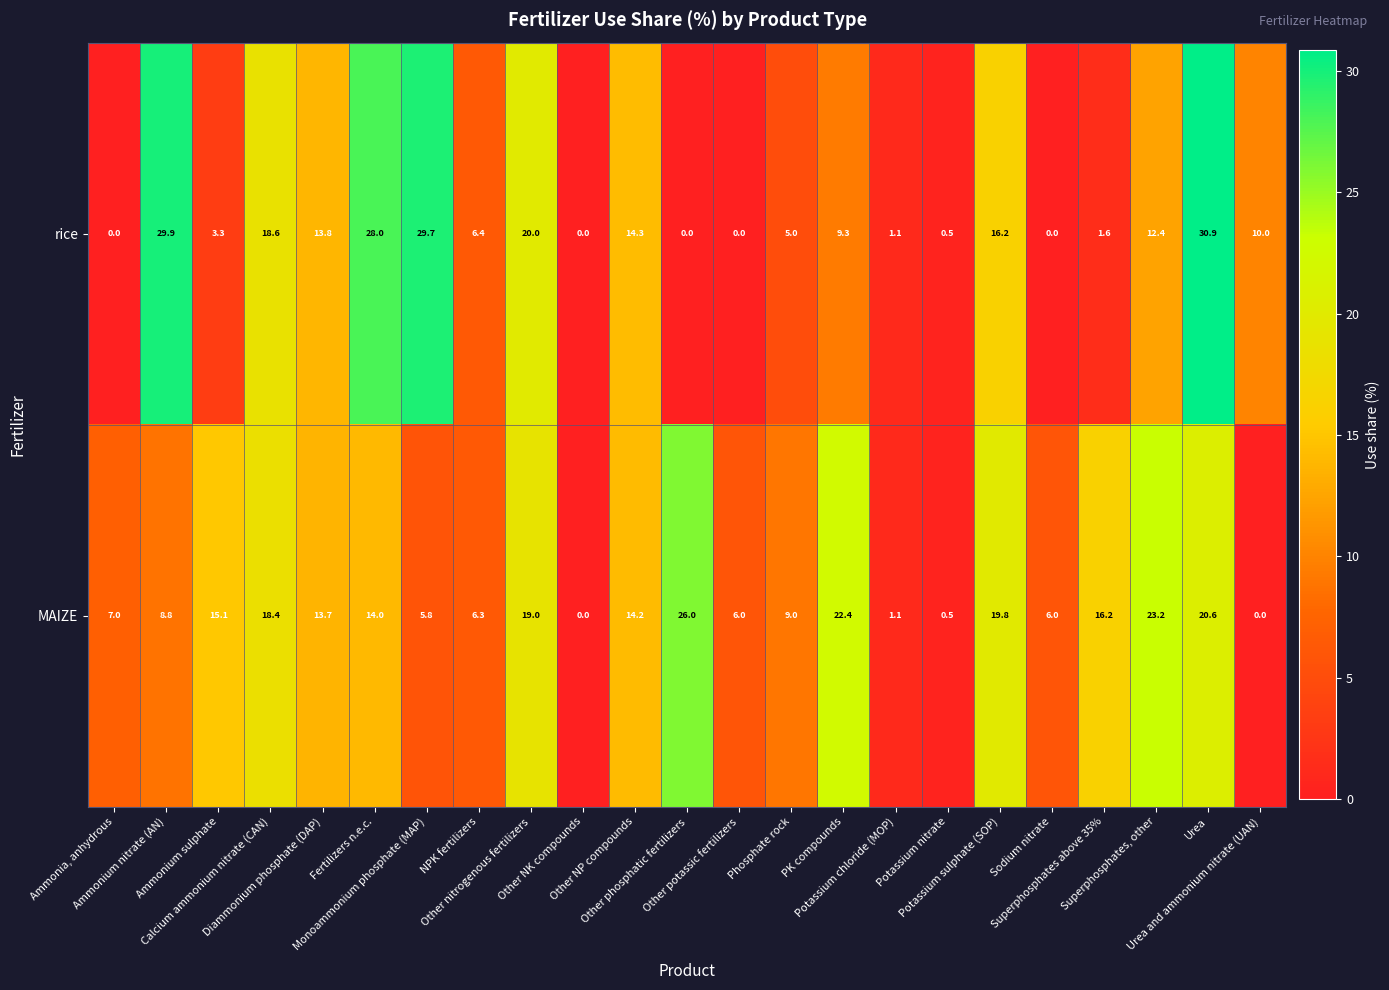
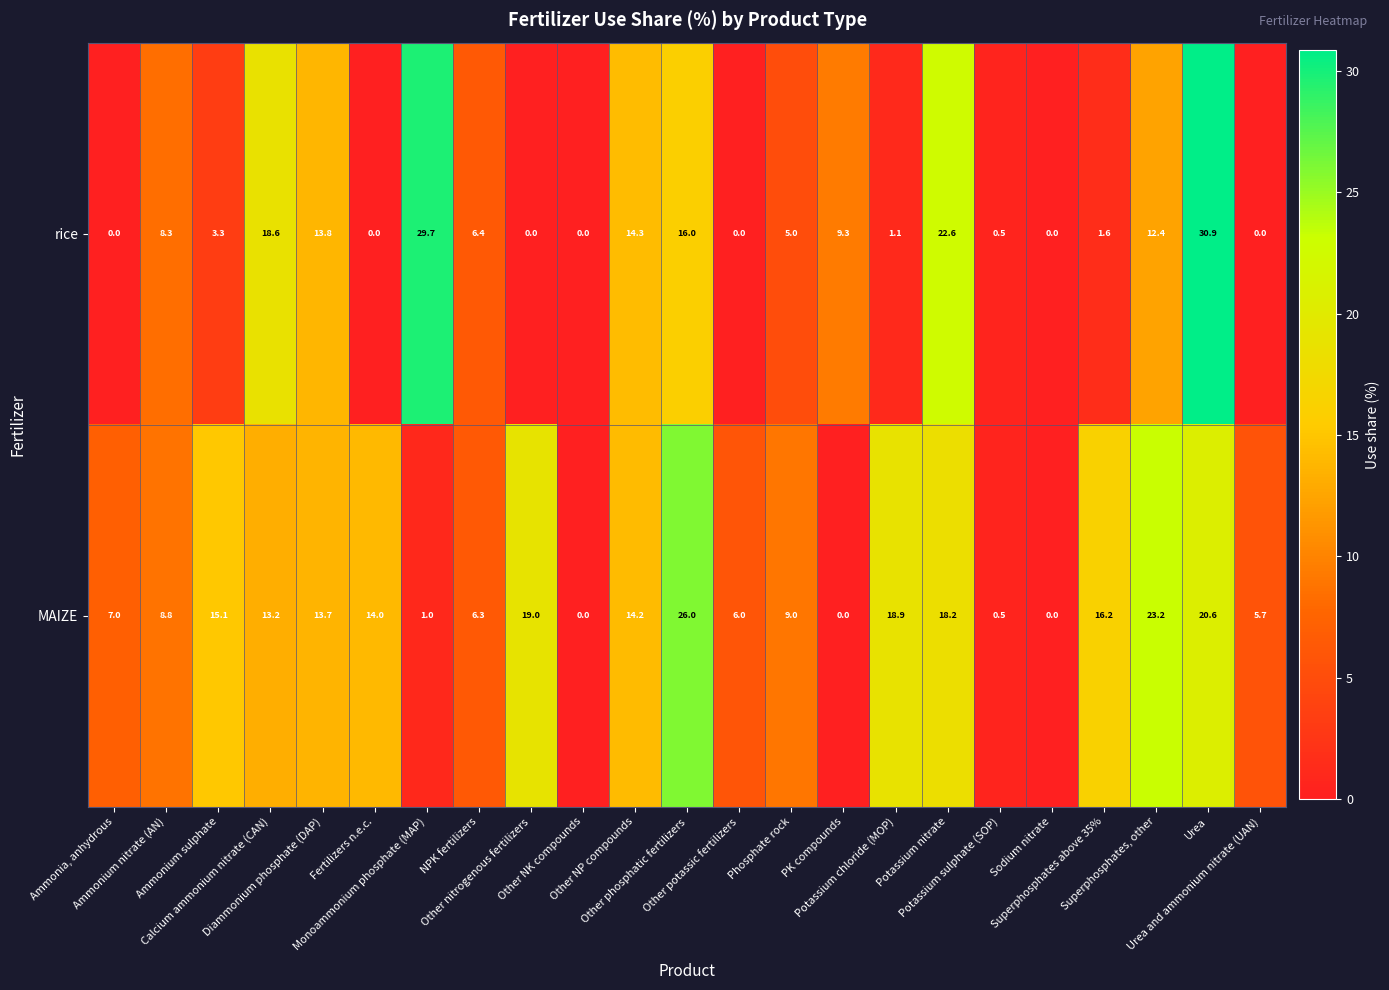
rice, Ammonium nitrate (AN): 29.9 -> 8.3
rice, Fertilizers n.e.c.: 28.0 -> 0.0
rice, Other nitrogenous fertilizers: 20.0 -> 0.0
rice, Other phosphatic fertilizers: 0.0 -> 16.0
rice, Potassium nitrate: 0.5 -> 22.6
rice, Potassium sulphate (SOP): 16.2 -> 0.5
rice, Urea and ammonium nitrate (UAN): 10.0 -> 0.0
MAIZE, Calcium ammonium nitrate (CAN): 18.4 -> 13.2
MAIZE, Monoammonium phosphate (MAP): 5.8 -> 1.0
MAIZE, PK compounds: 22.4 -> 0.0
MAIZE, Potassium chloride (MOP): 1.1 -> 18.9
MAIZE, Potassium nitrate: 0.5 -> 18.2
MAIZE, Potassium sulphate (SOP): 19.8 -> 0.5
MAIZE, Sodium nitrate: 6.0 -> 0.0
MAIZE, Urea and ammonium nitrate (UAN): 0.0 -> 5.7
